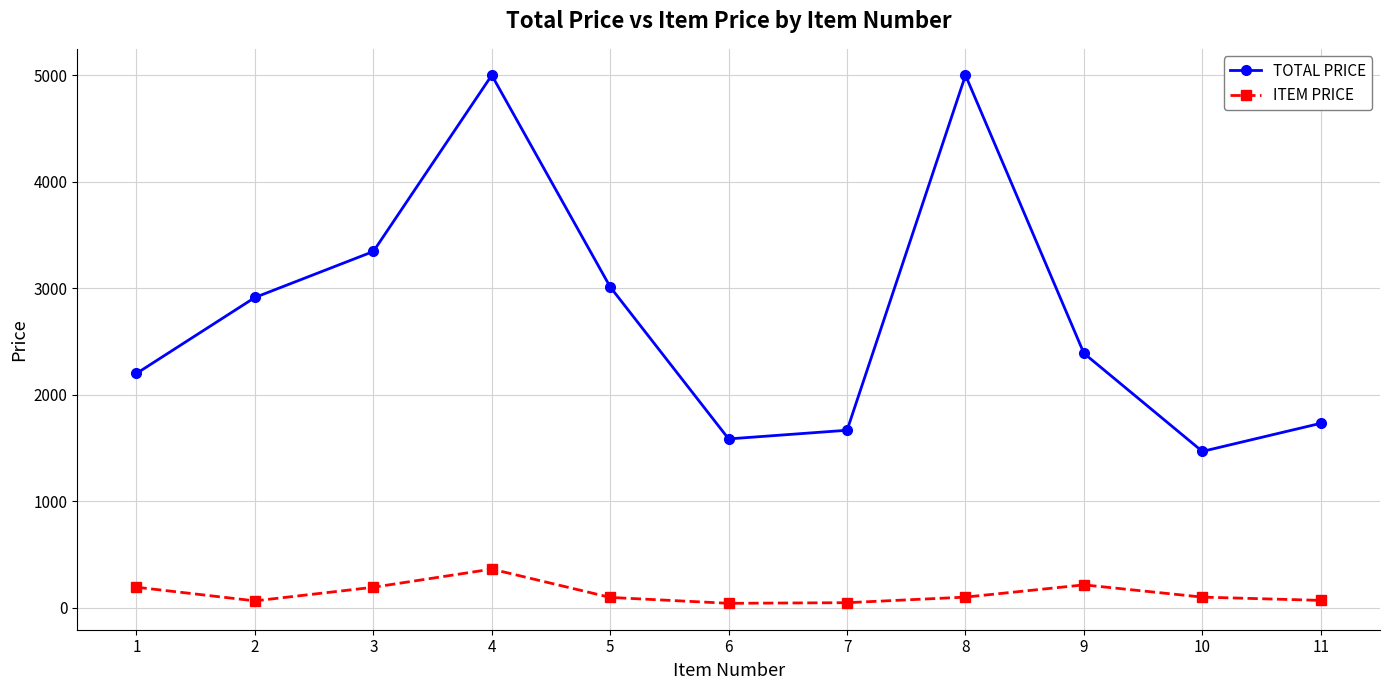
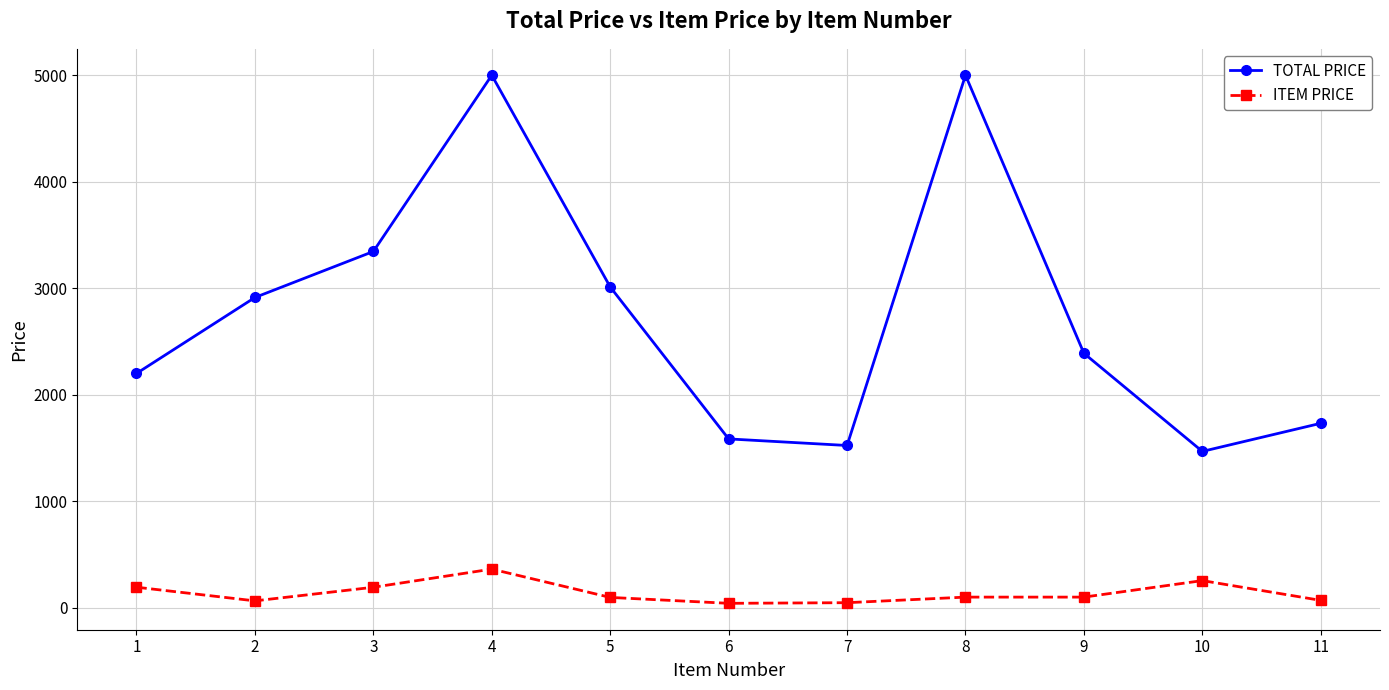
TOTAL PRICE, 7: 1670 -> 1520
ITEM PRICE, 9: 220 -> 100
ITEM PRICE, 10: 100 -> 260
